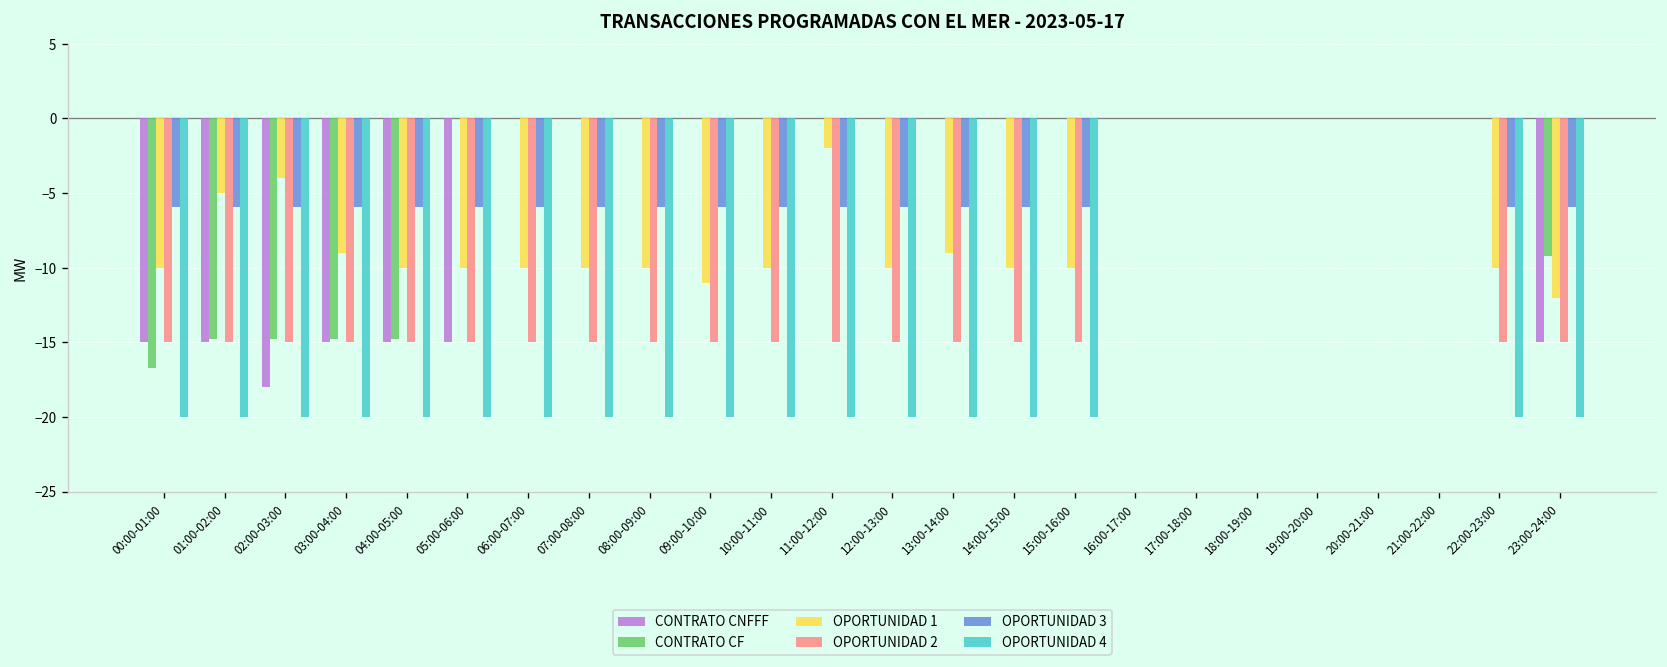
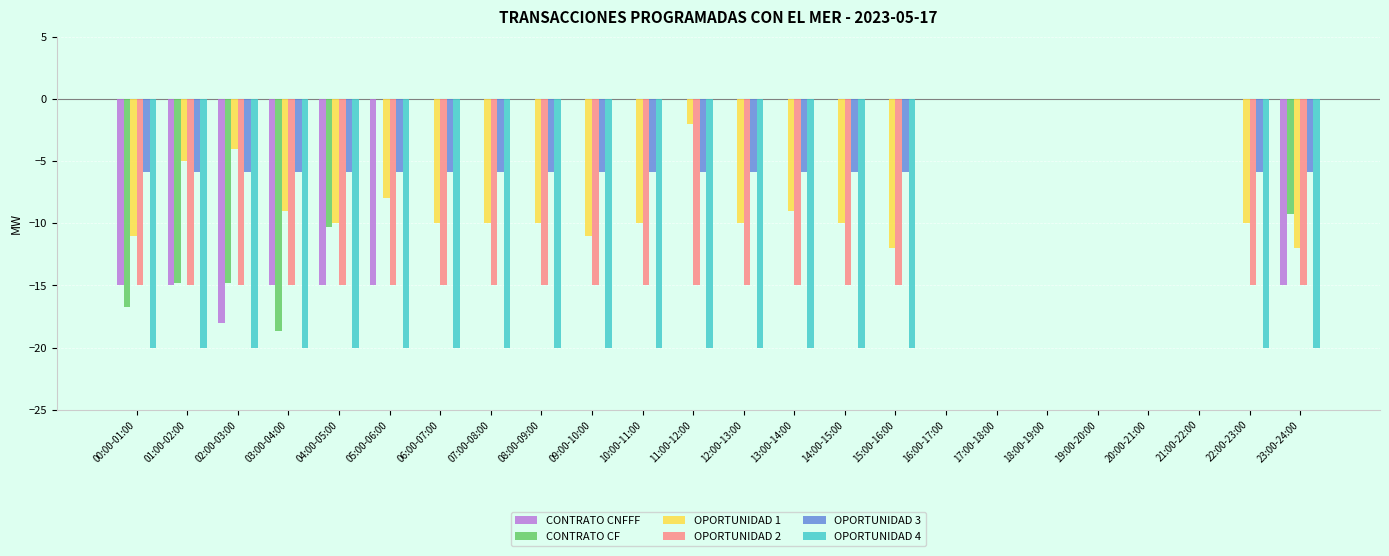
OPORTUNIDAD 1, 00:00-01:00: -10 -> -11
CONTRATO CF, 03:00-04:00: -14.8 -> -18.7
CONTRATO CF, 04:00-05:00: -14.8 -> -10.3
OPORTUNIDAD 1, 05:00-06:00: -10 -> -8
OPORTUNIDAD 1, 15:00-16:00: -10 -> -12
